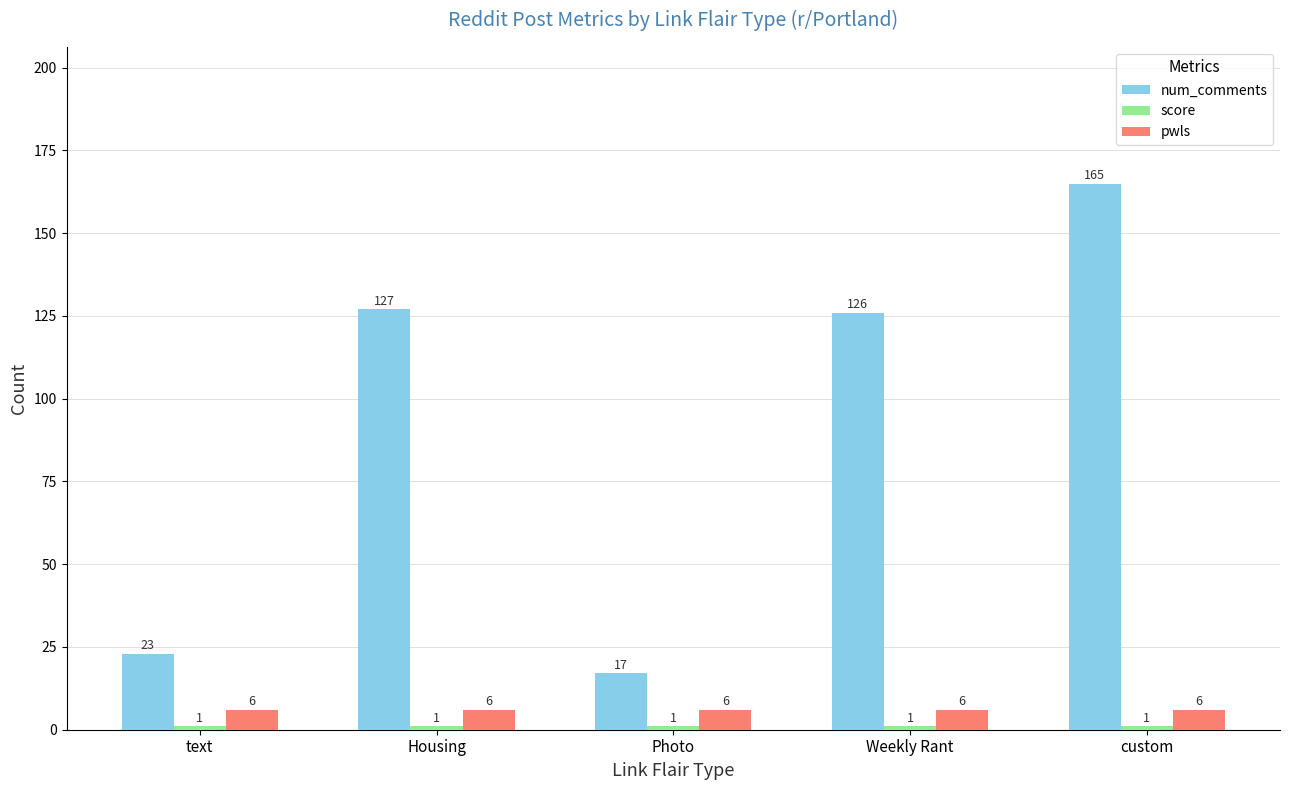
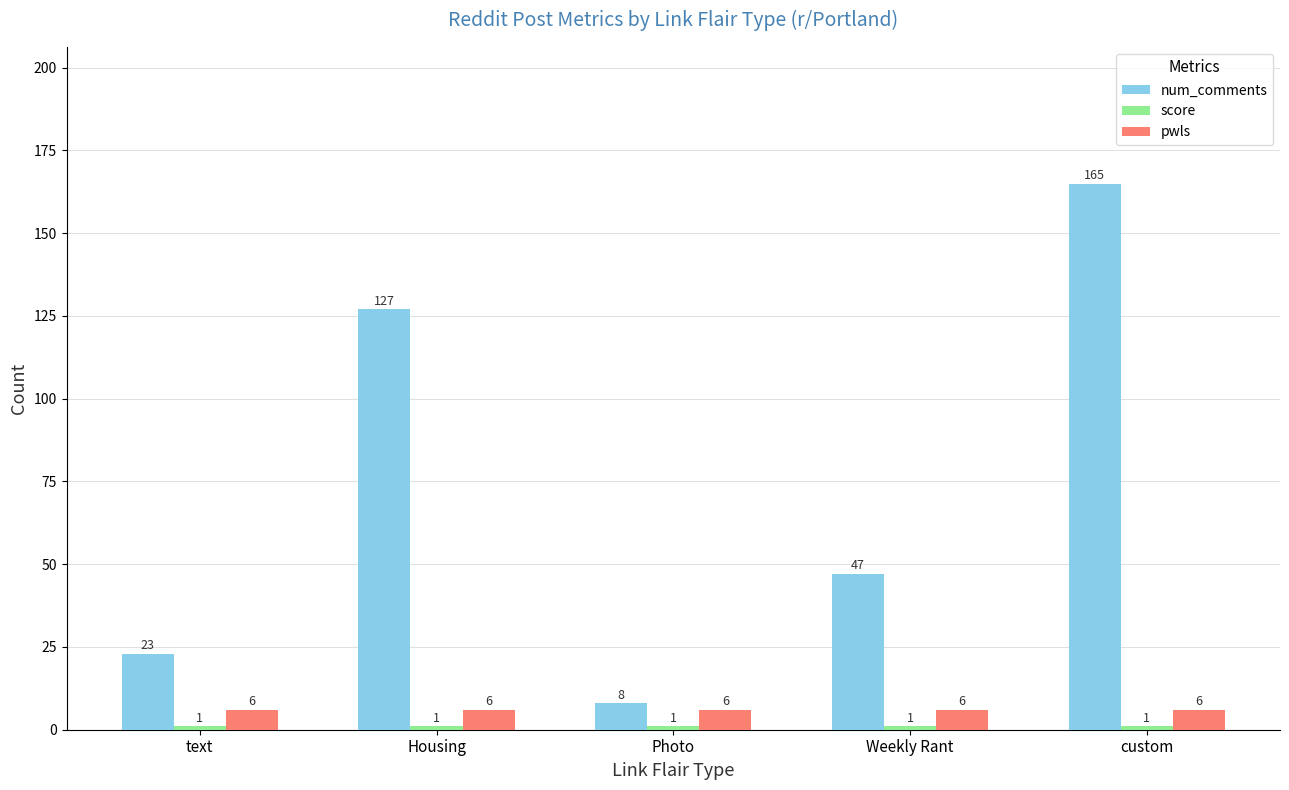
num_comments, Photo: 17 -> 8
num_comments, Weekly Rant: 126 -> 47
